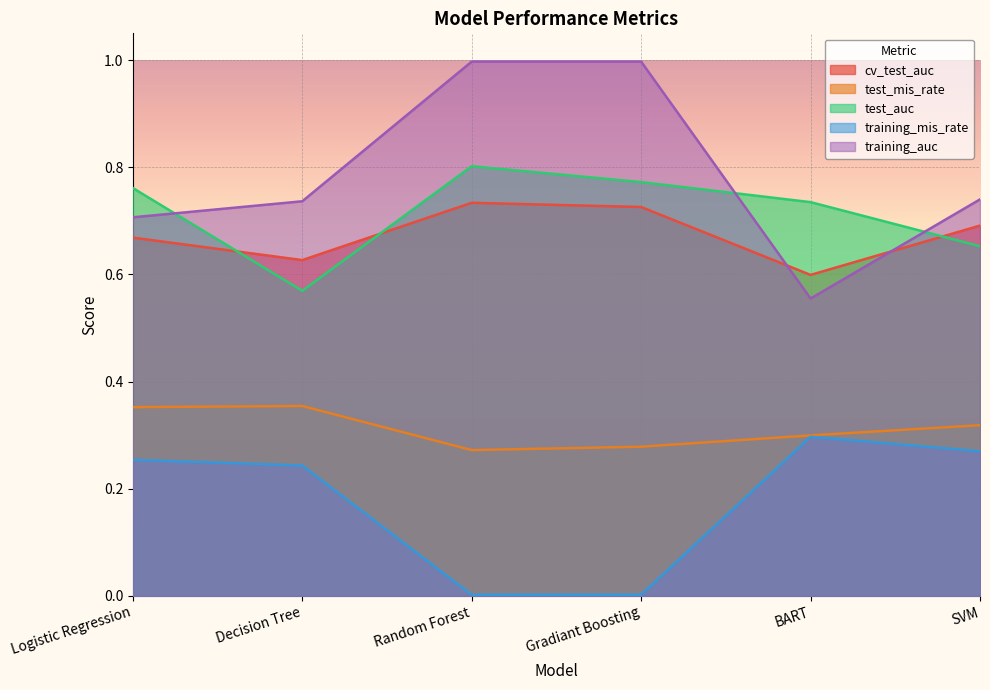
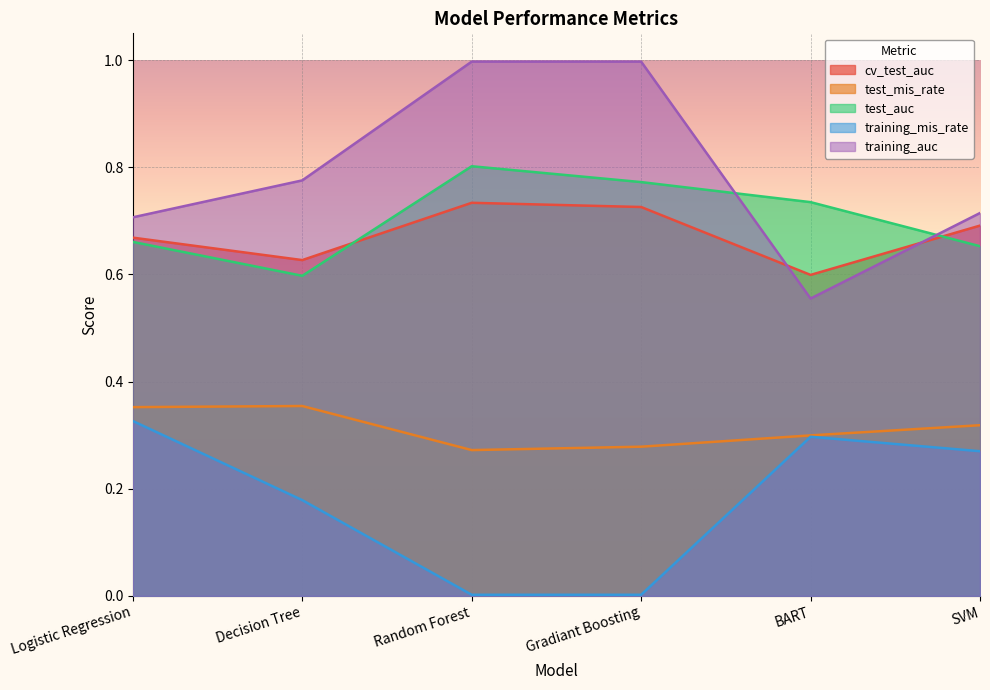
test_auc, Logistic Regression: 0.76 -> 0.66
training_mis_rate, Logistic Regression: 0.25 -> 0.33
test_auc, Decision Tree: 0.57 -> 0.60
training_mis_rate, Decision Tree: 0.24 -> 0.18
training_auc, Decision Tree: 0.74 -> 0.78
training_auc, SVM: 0.74 -> 0.71
